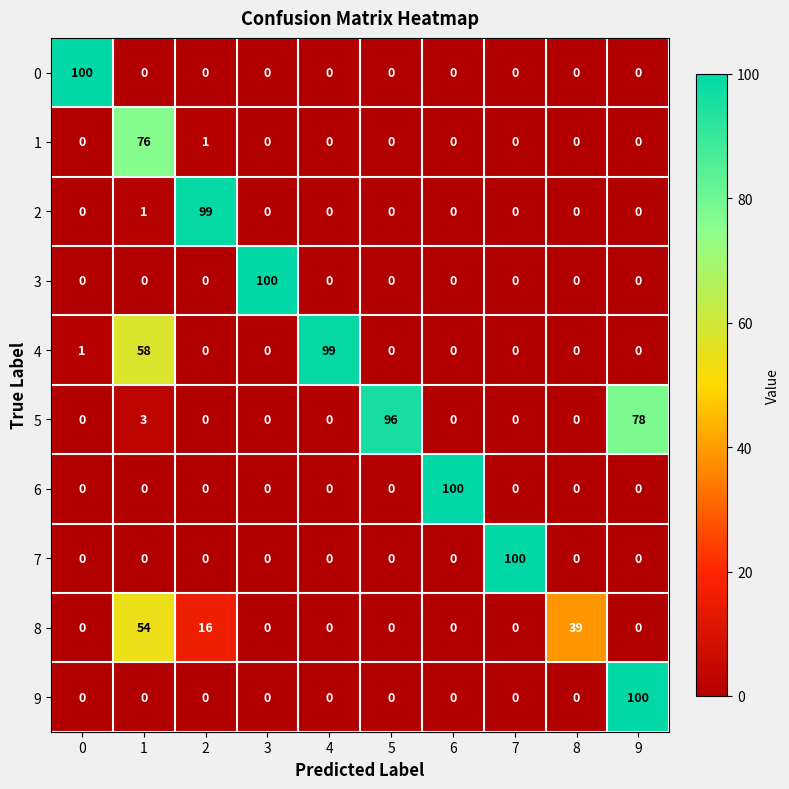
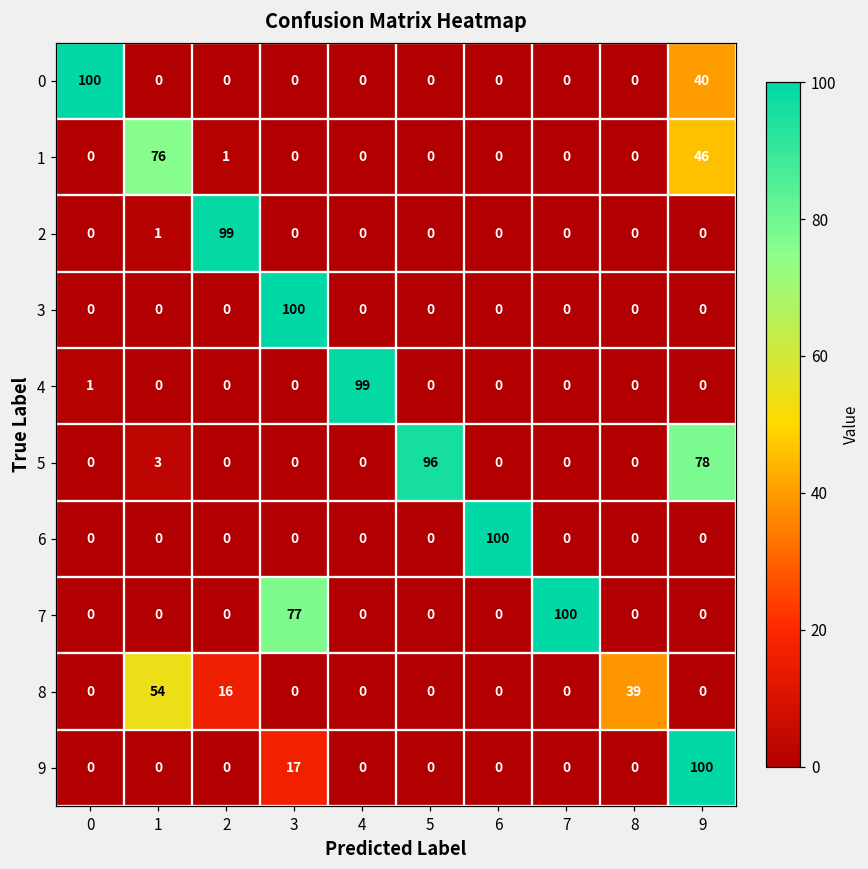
0, 9: 0 -> 40
1, 9: 0 -> 46
4, 1: 58 -> 0
7, 3: 0 -> 77
9, 3: 0 -> 17
